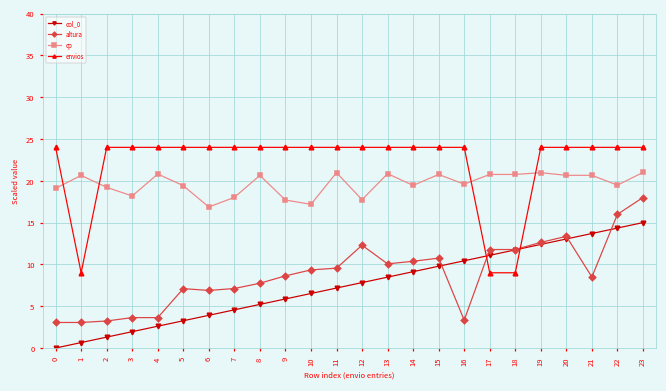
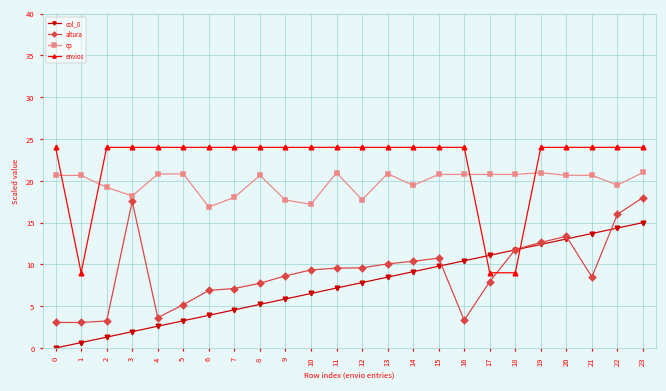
cp, 0: 19 -> 21
altura, 3: 4 -> 18
altura, 5: 7 -> 5
cp, 5: 19 -> 21
altura, 12: 12 -> 10
cp, 16: 20 -> 21
altura, 17: 12 -> 8
